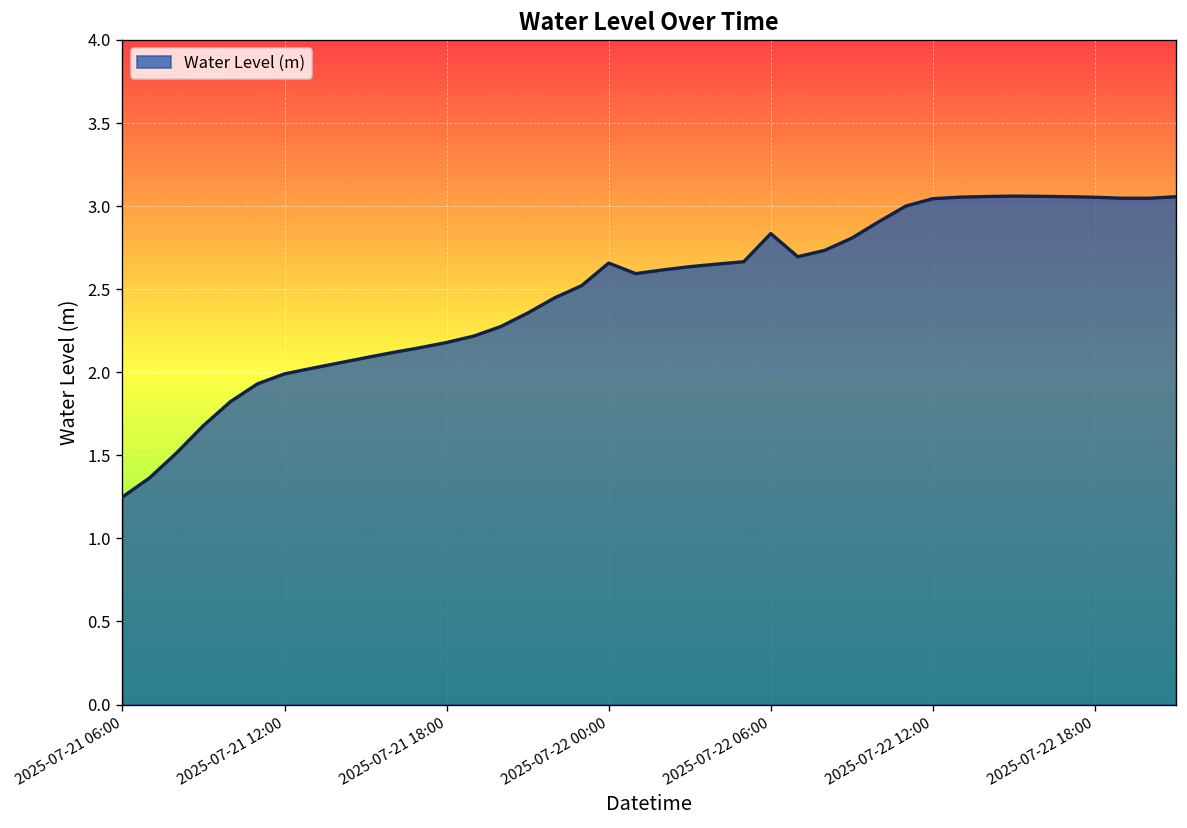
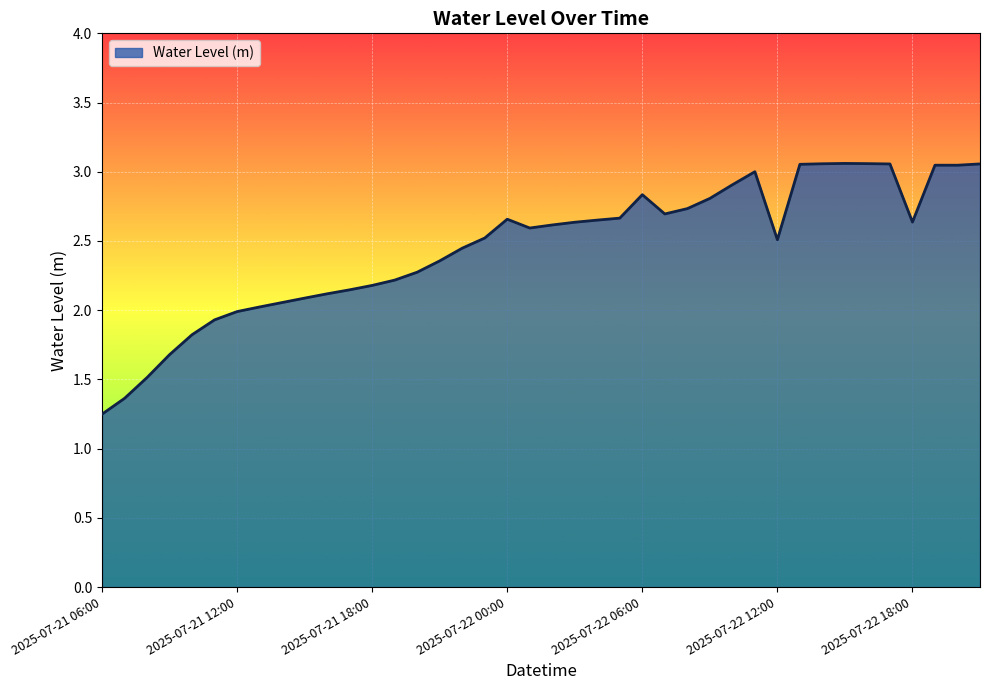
2025-07-22 12:00: 3.04 -> 2.51
2025-07-22 18:00: 3.05 -> 2.64
